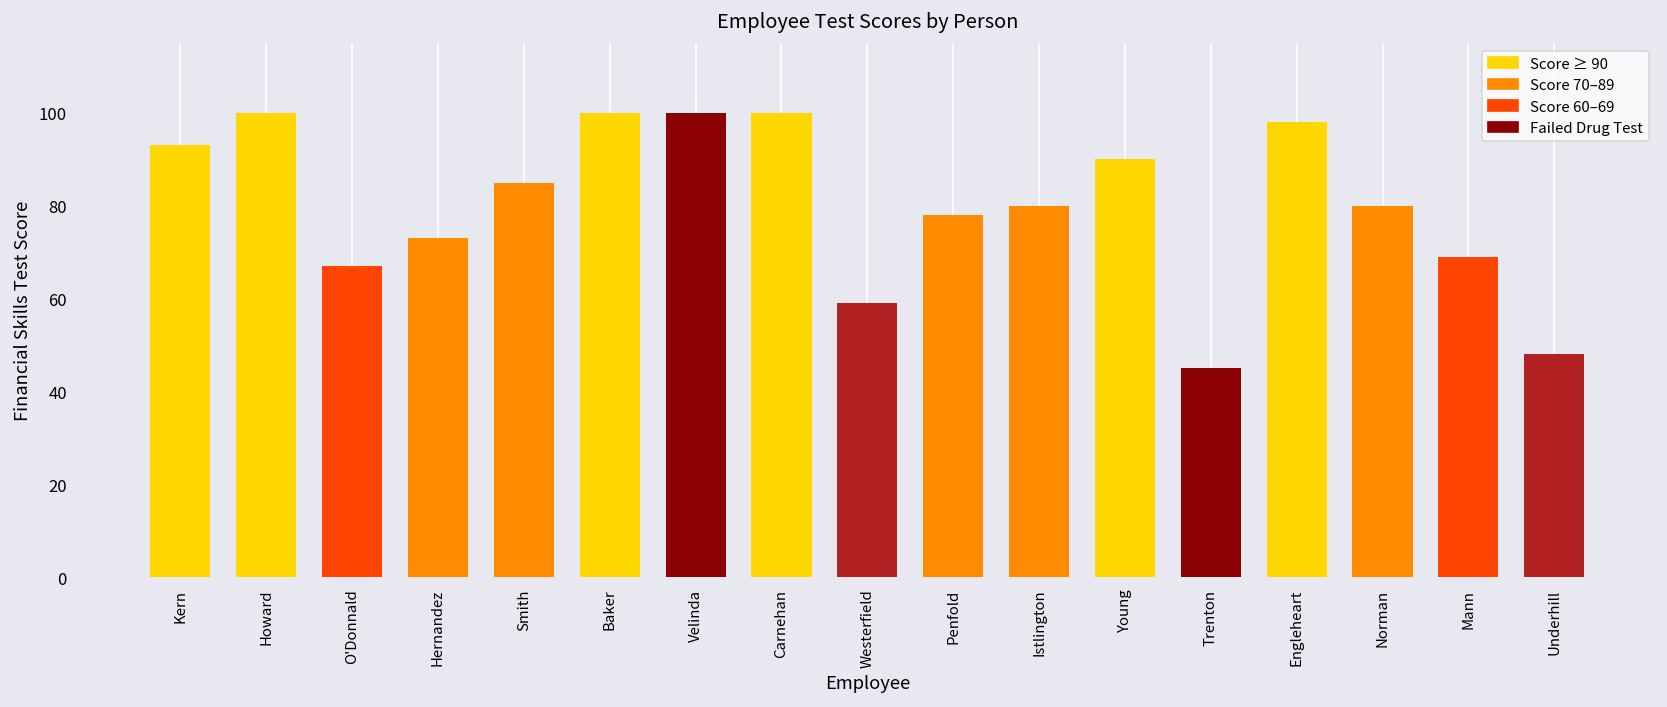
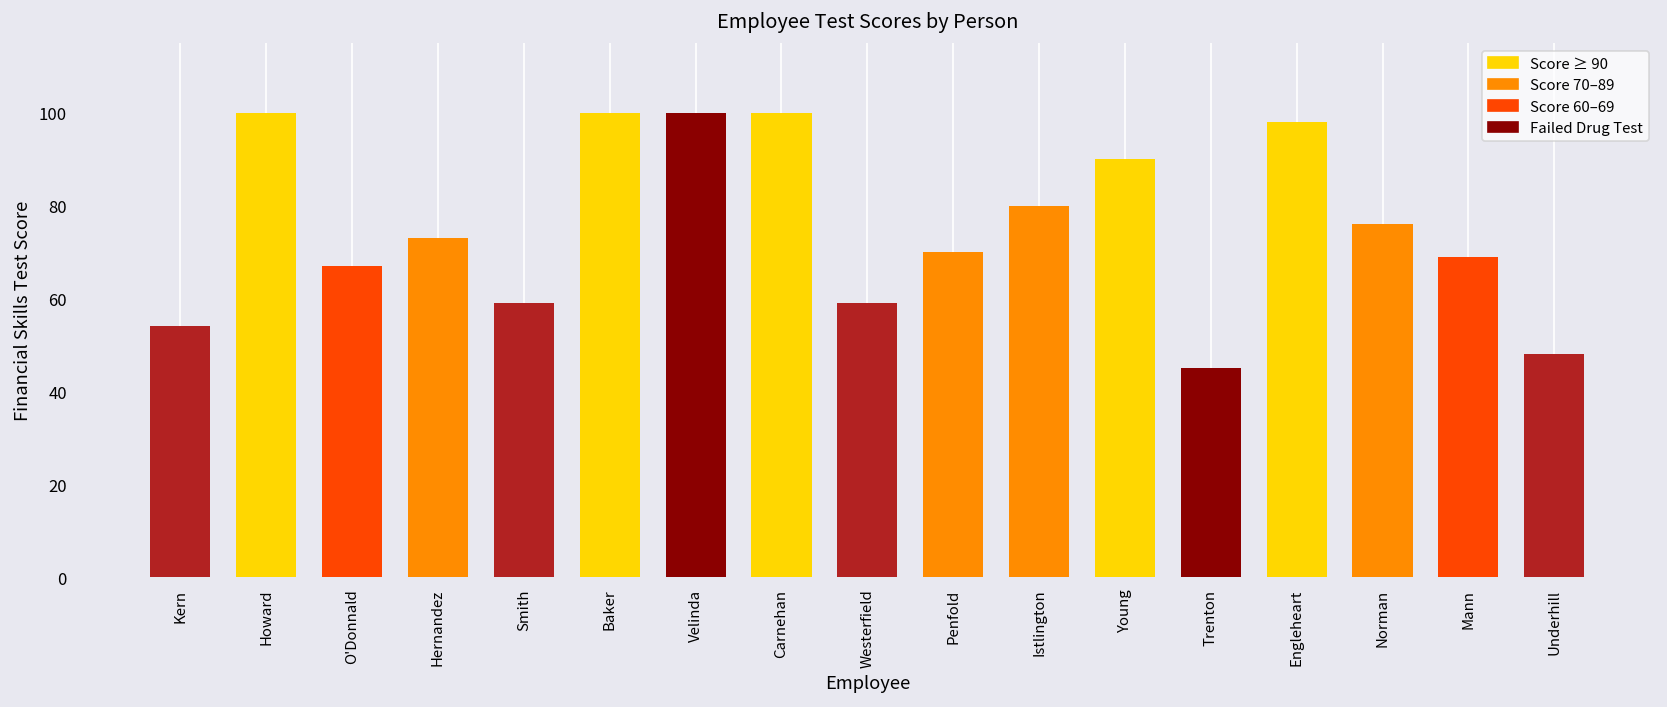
Kern: 93 -> 54
Smith: 85 -> 59
Penfold: 78 -> 70
Norman: 80 -> 76
